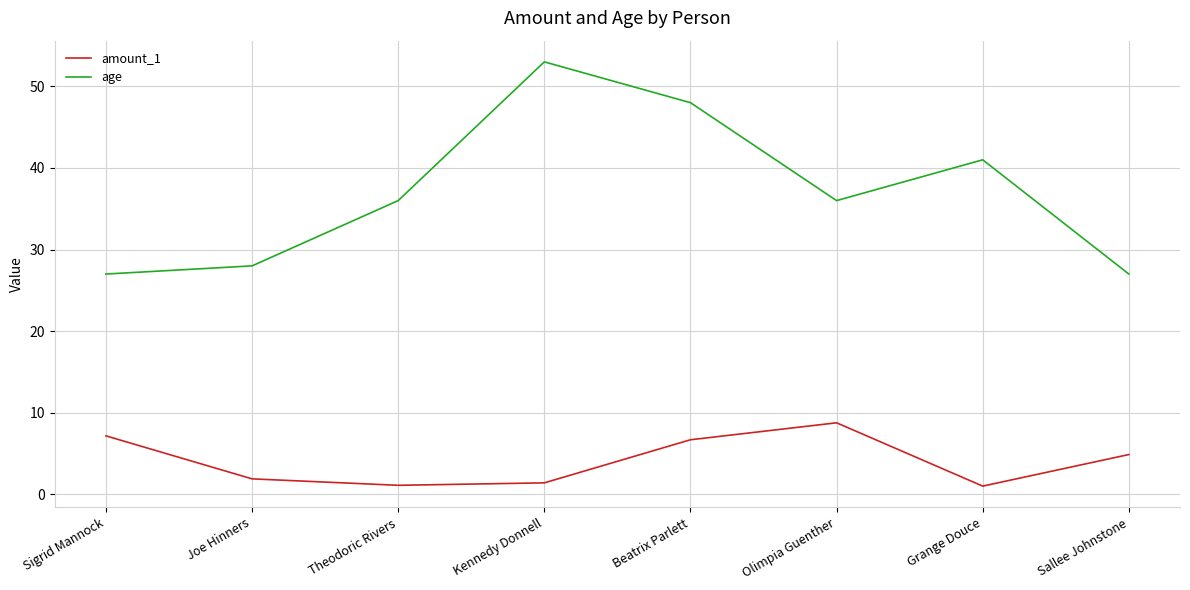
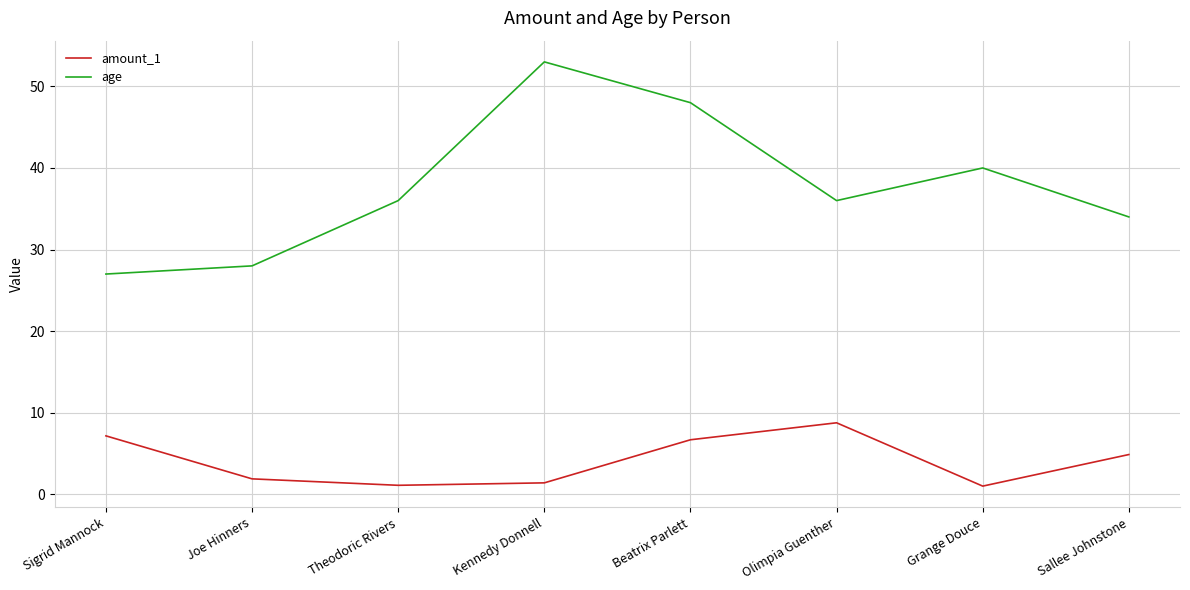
age, Grange Douce: 41 -> 40
age, Sallee Johnstone: 27 -> 34
